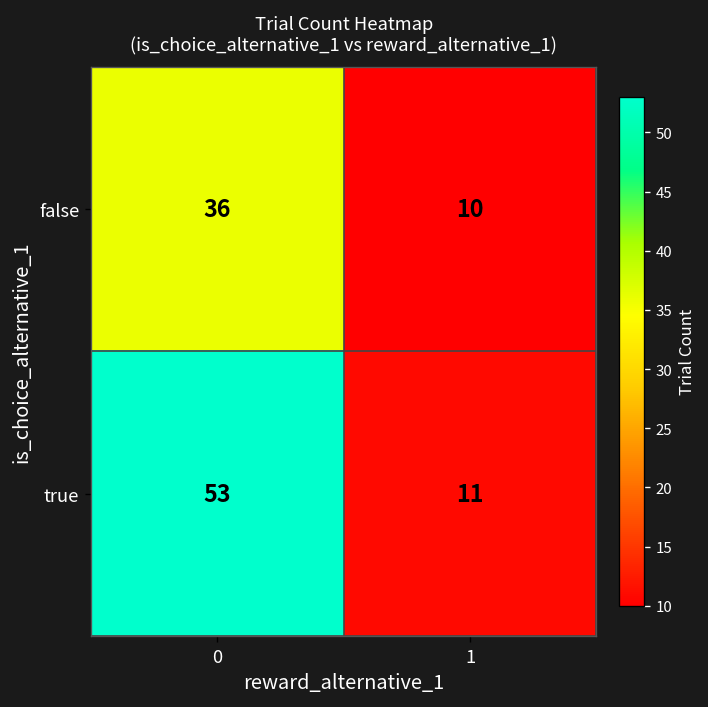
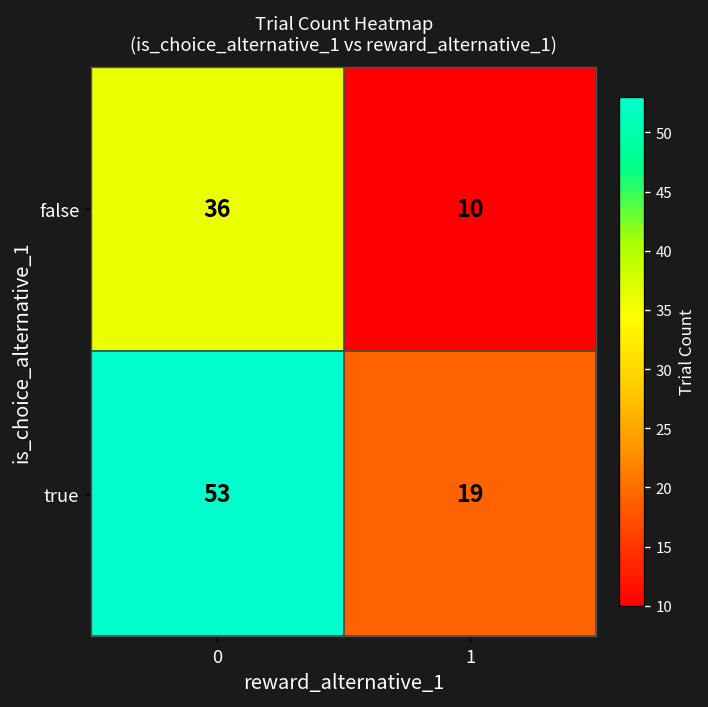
true, 1: 11 -> 19
